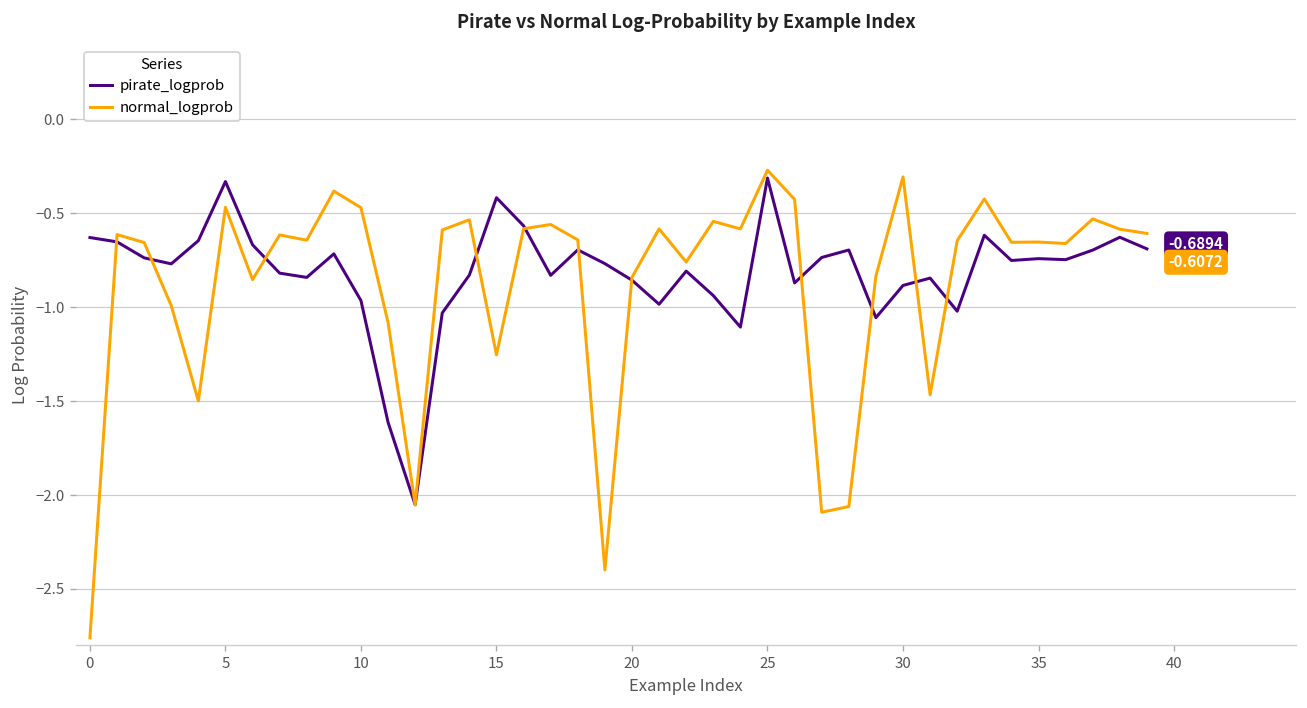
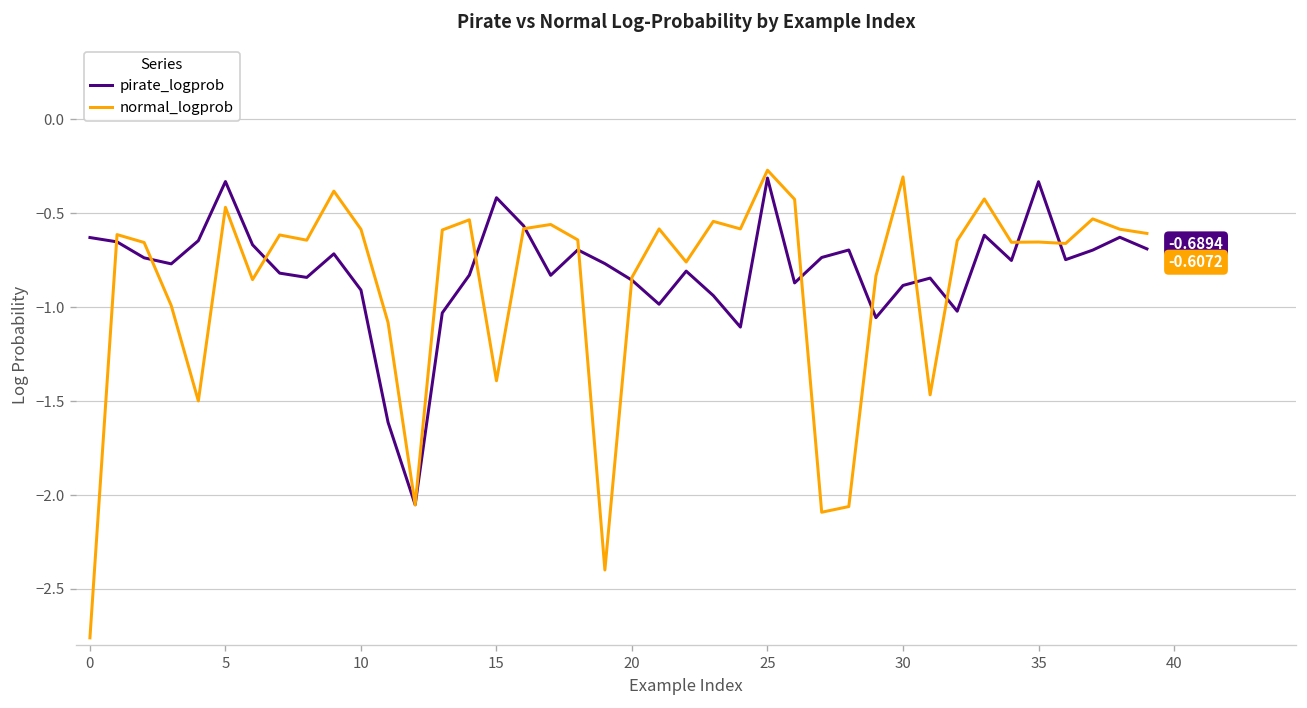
pirate_logprob, 10: -0.96 -> -0.91
normal_logprob, 10: -0.47 -> -0.59
normal_logprob, 15: -1.25 -> -1.39
pirate_logprob, 35: -0.74 -> -0.33
